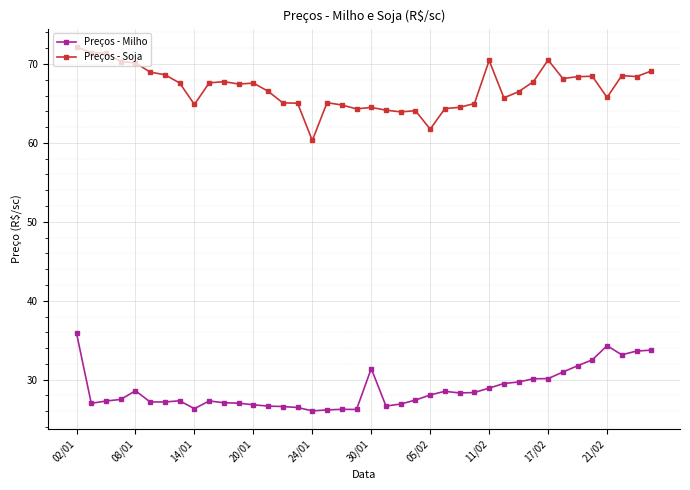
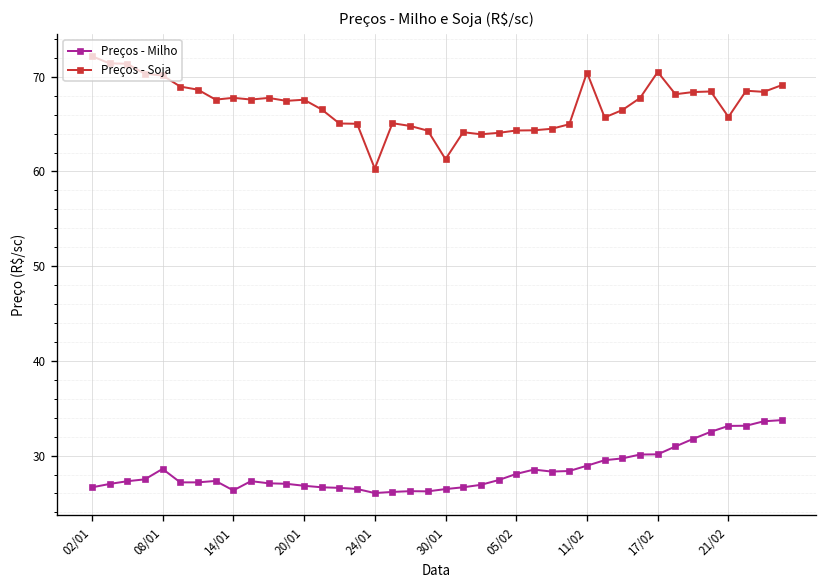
Preços - Milho, 02/01: 36 -> 27
Preços - Soja, 14/01: 65 -> 68
Preços - Milho, 30/01: 31 -> 26
Preços - Soja, 30/01: 65 -> 61
Preços - Soja, 05/02: 62 -> 64
Preços - Milho, 21/02: 34 -> 33
